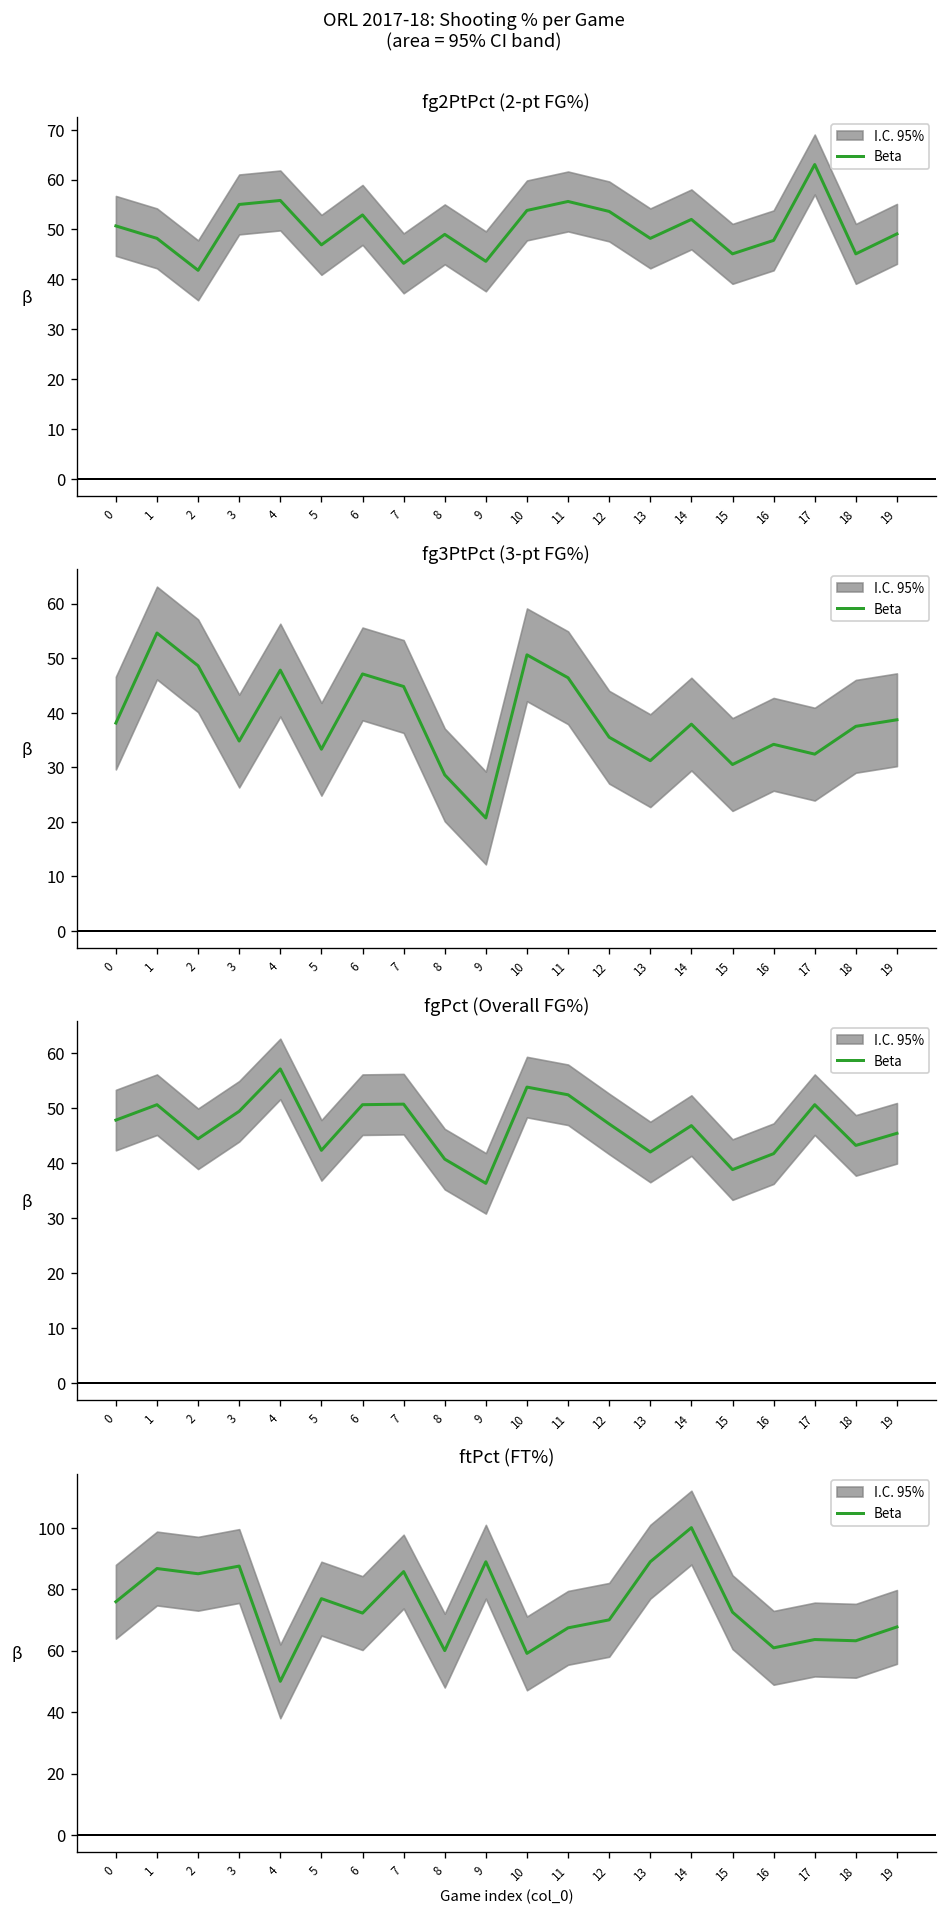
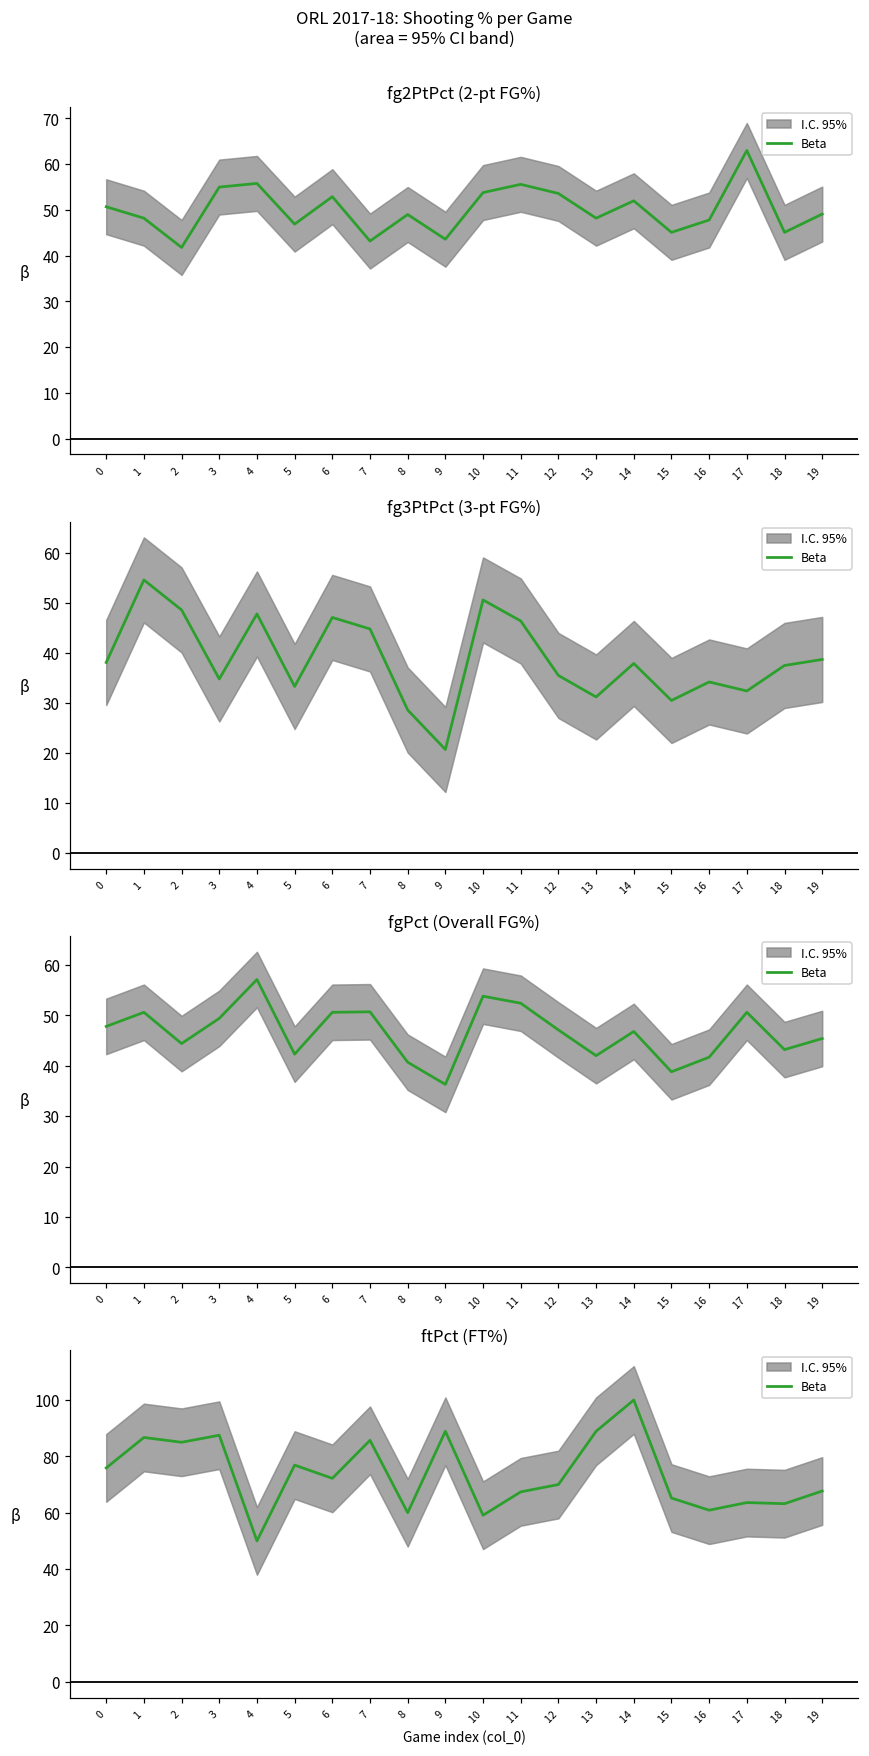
ftPct (FT%), Beta, 15: 73 -> 65
